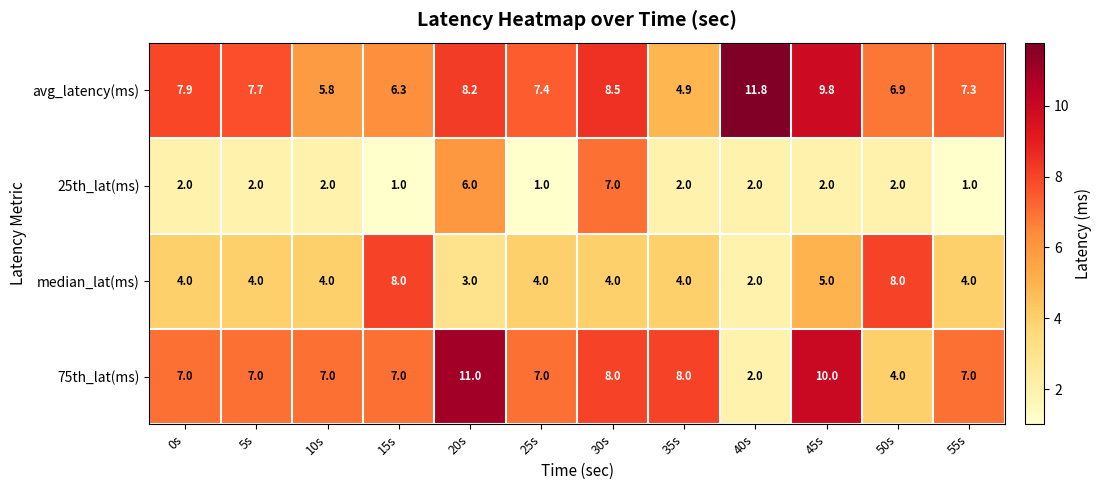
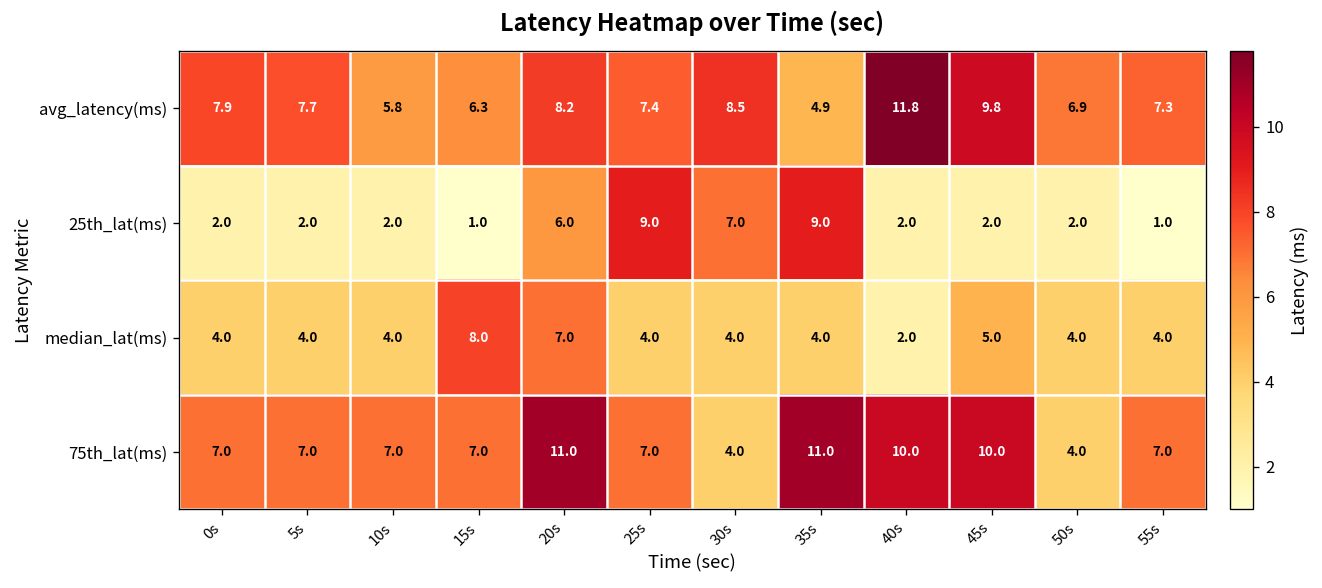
25th_lat(ms), 25s: 1.0 -> 9.0
25th_lat(ms), 35s: 2.0 -> 9.0
median_lat(ms), 20s: 3.0 -> 7.0
median_lat(ms), 50s: 8.0 -> 4.0
75th_lat(ms), 30s: 8.0 -> 4.0
75th_lat(ms), 35s: 8.0 -> 11.0
75th_lat(ms), 40s: 2.0 -> 10.0
